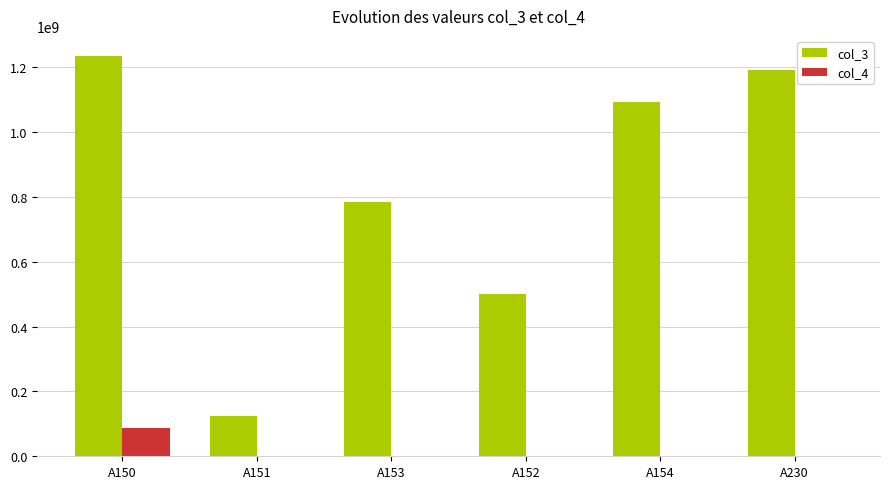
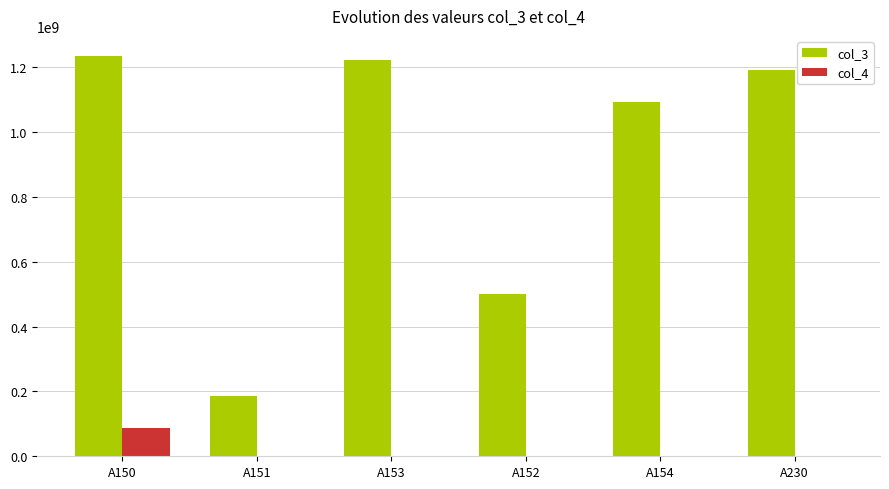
col_3, A151: 120000000 -> 180000000
col_3, A153: 780000000 -> 1220000000
